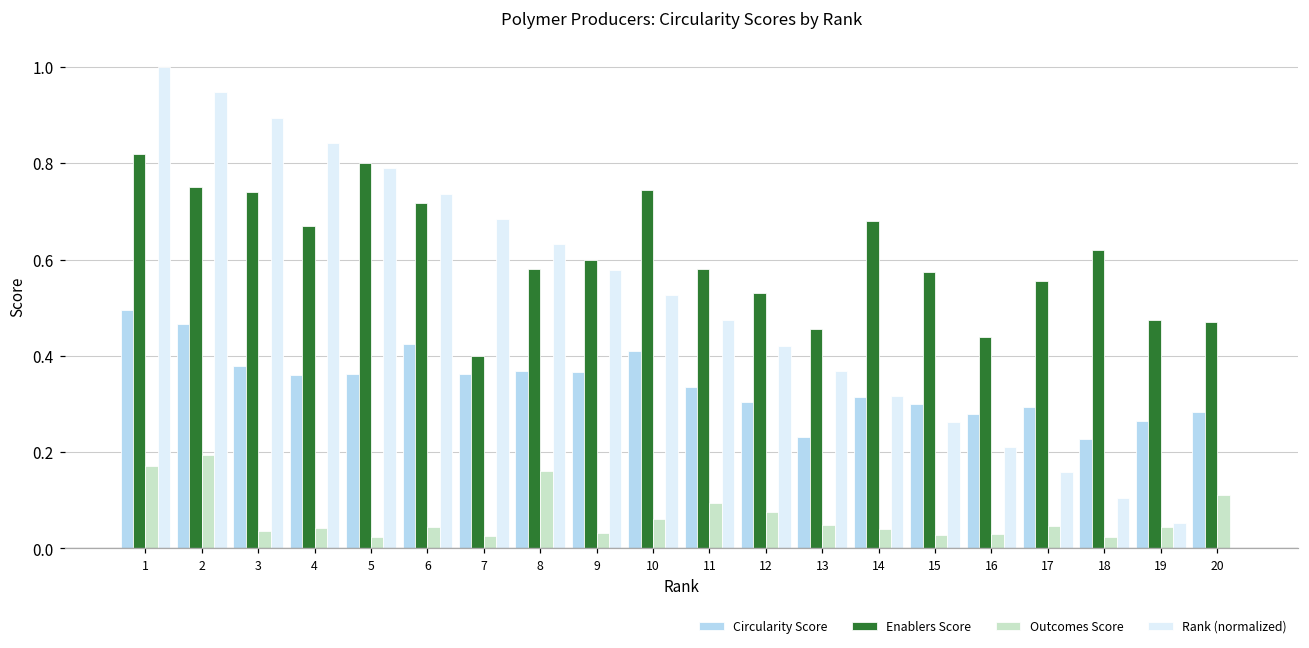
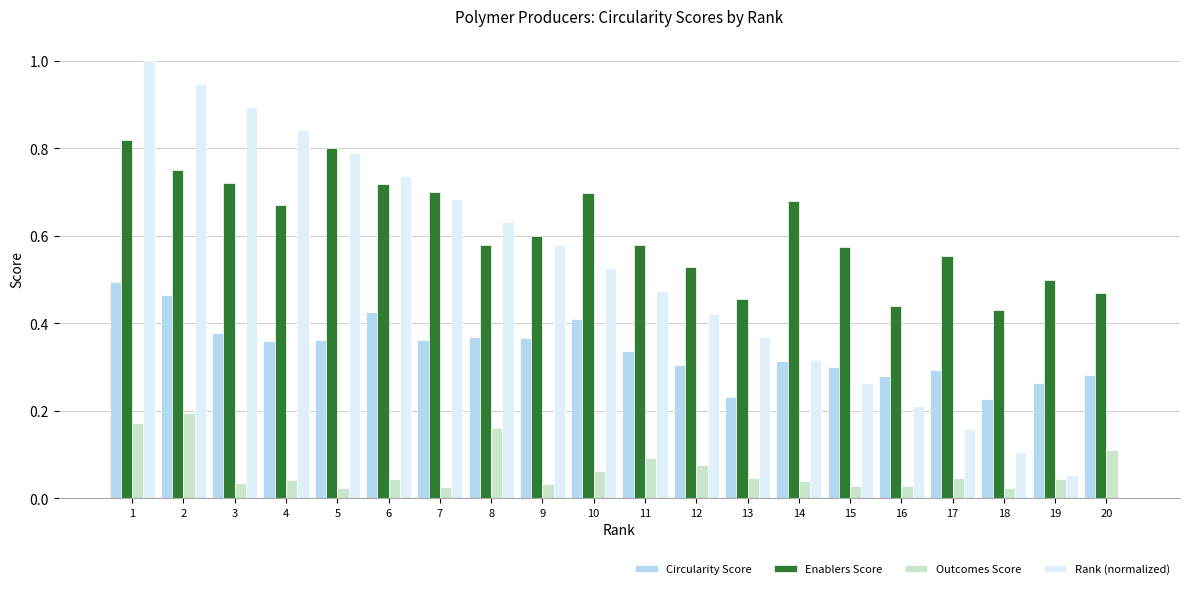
Enablers Score, 3: 0.74 -> 0.72
Enablers Score, 7: 0.4 -> 0.7
Enablers Score, 10: 0.75 -> 0.70
Enablers Score, 18: 0.62 -> 0.43
Enablers Score, 19: 0.48 -> 0.50
